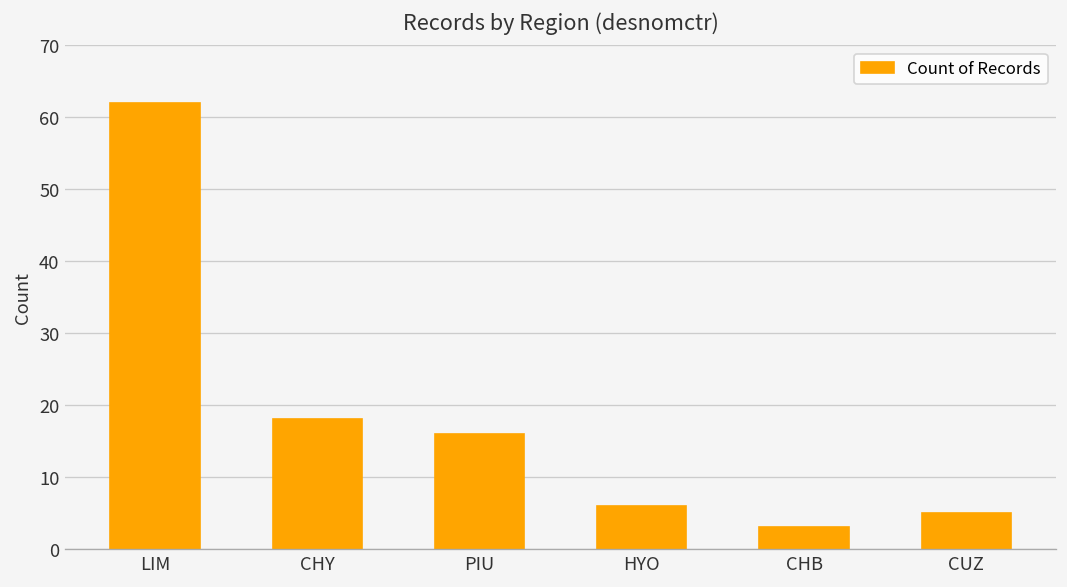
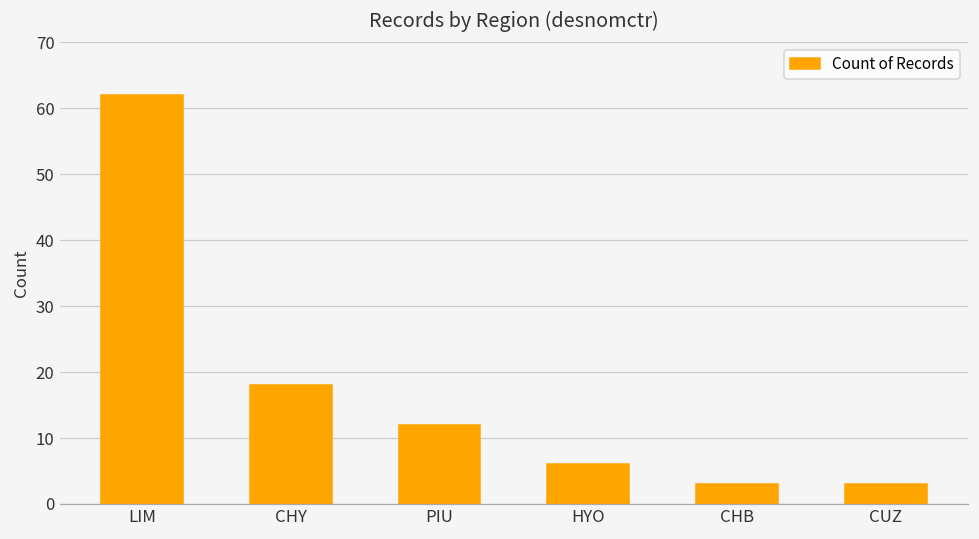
PIU: 16 -> 12
CUZ: 5 -> 3
